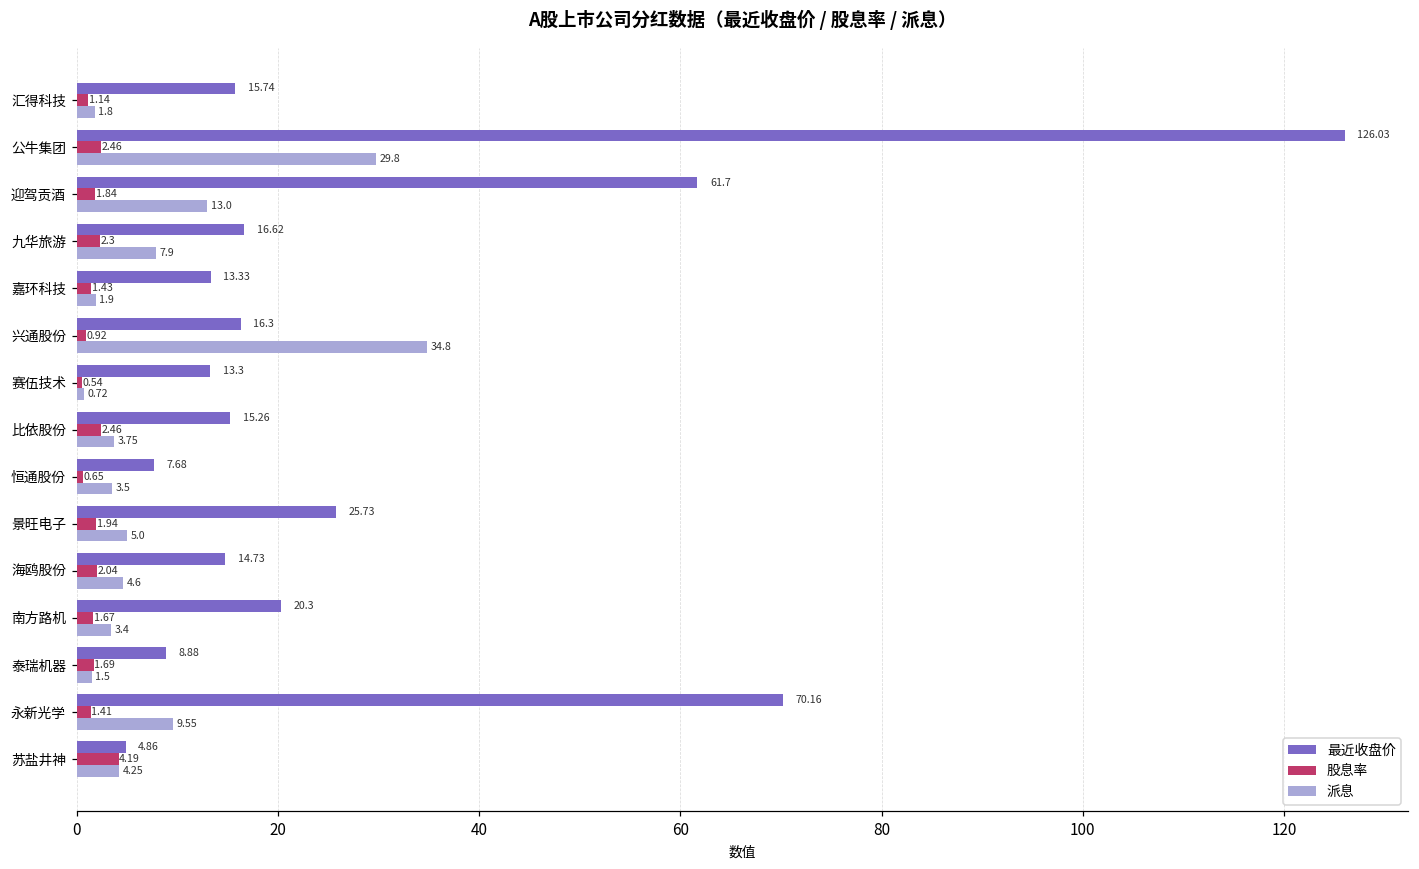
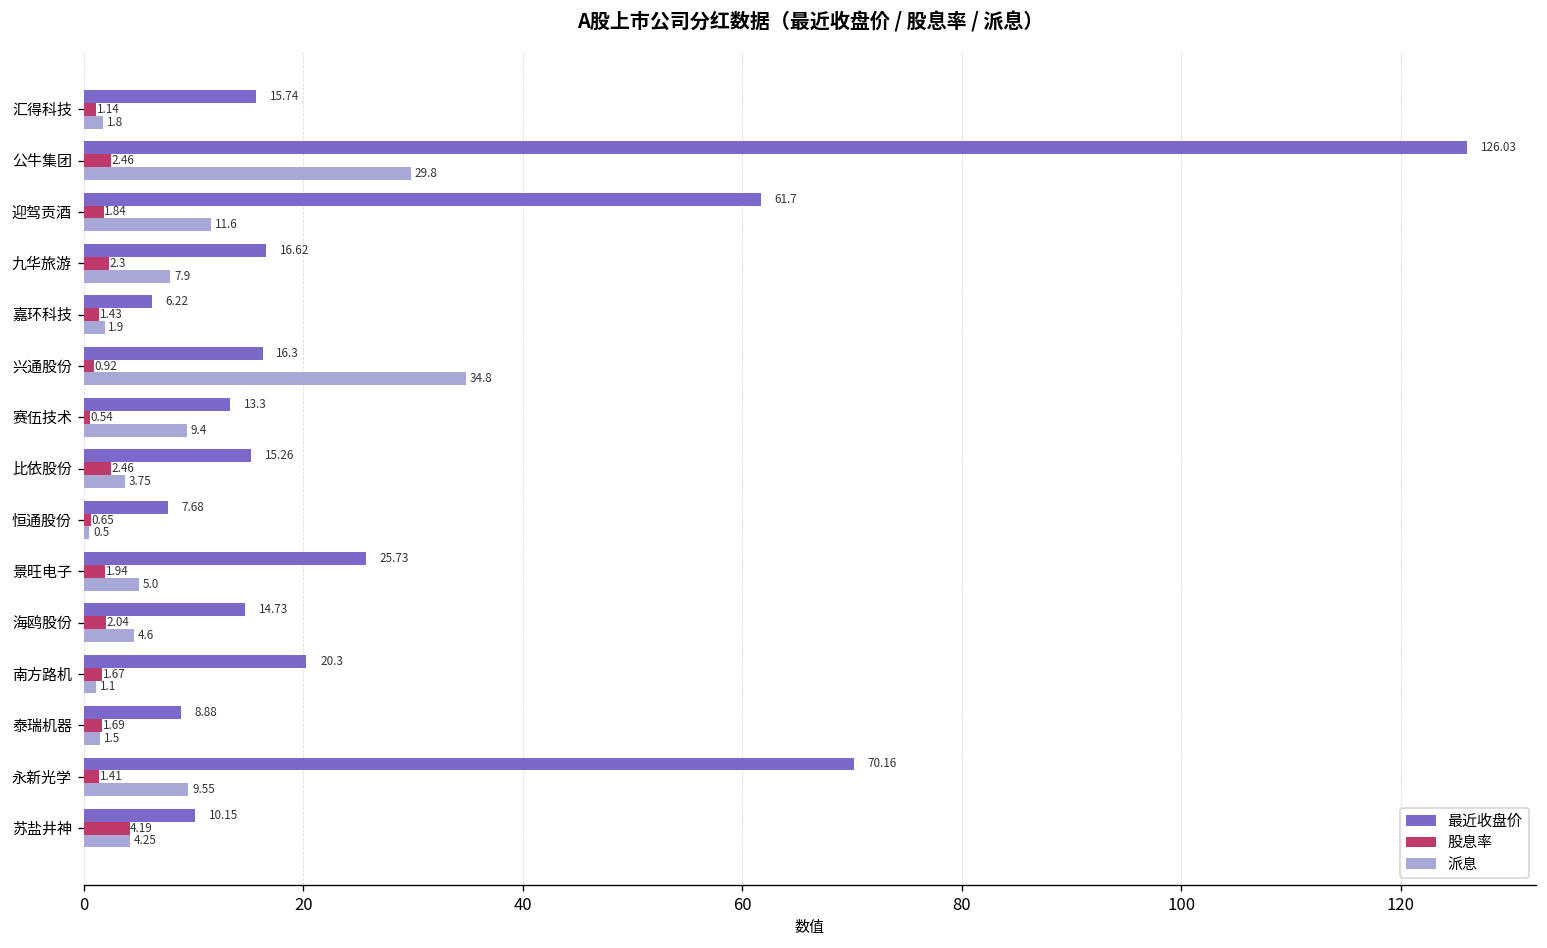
派息, 迎驾贡酒: 13.0 -> 11.6
最近收盘价, 嘉环科技: 13.33 -> 6.22
派息, 赛伍技术: 0.72 -> 9.4
派息, 恒通股份: 3.5 -> 0.5
派息, 南方路机: 3.4 -> 1.1
最近收盘价, 苏盐井神: 4.86 -> 10.15
